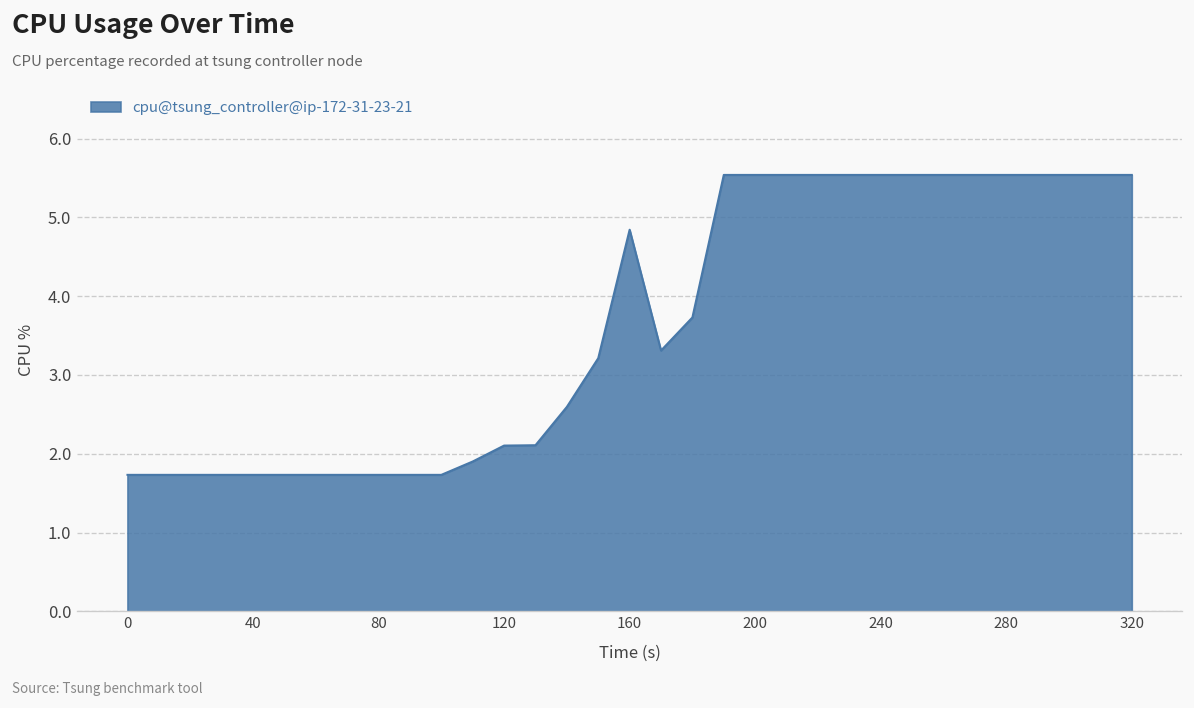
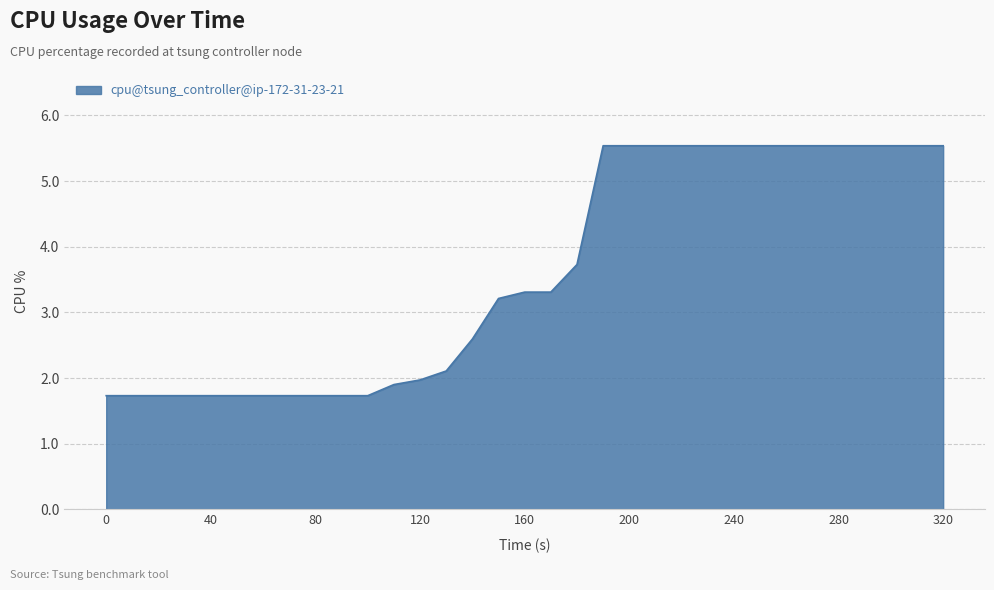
120: 2.1 -> 2.0
160: 4.8 -> 3.3
